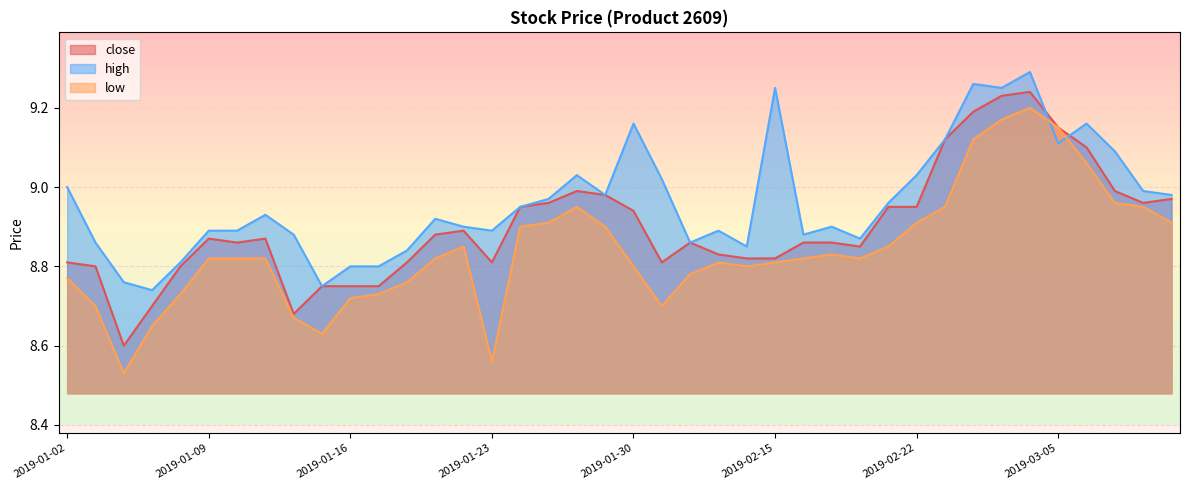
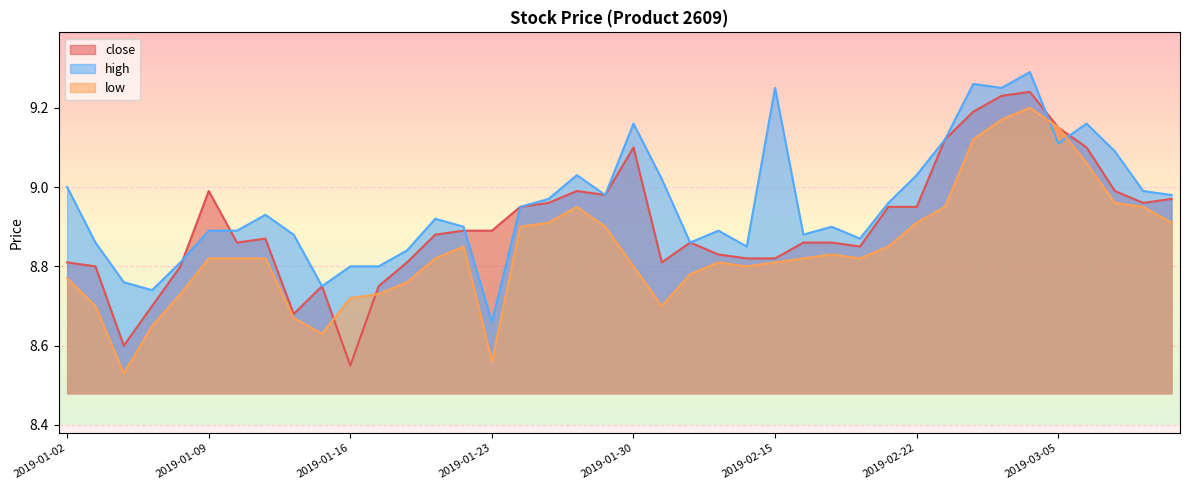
close, 2019-01-09: 8.87 -> 8.99
close, 2019-01-16: 8.75 -> 8.55
close, 2019-01-23: 8.81 -> 8.89
high, 2019-01-23: 8.89 -> 8.66
close, 2019-01-30: 8.94 -> 9.10
